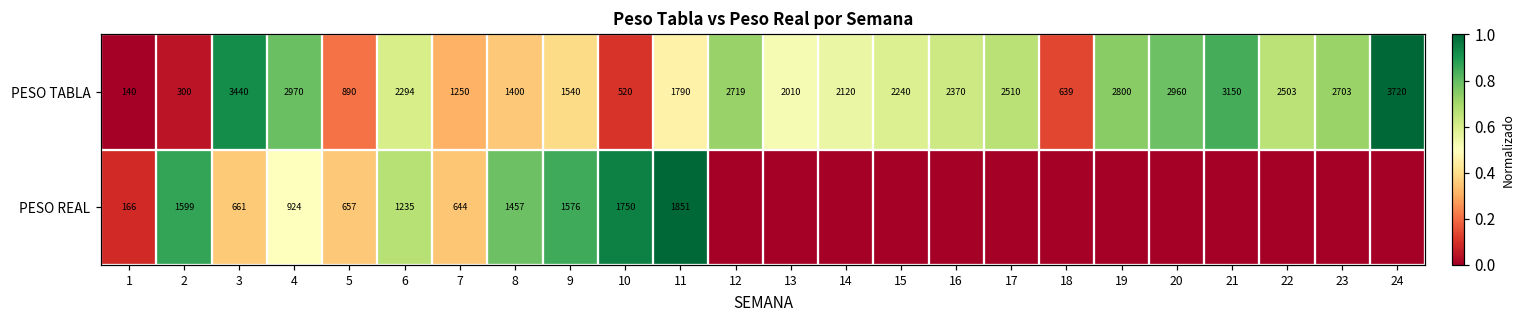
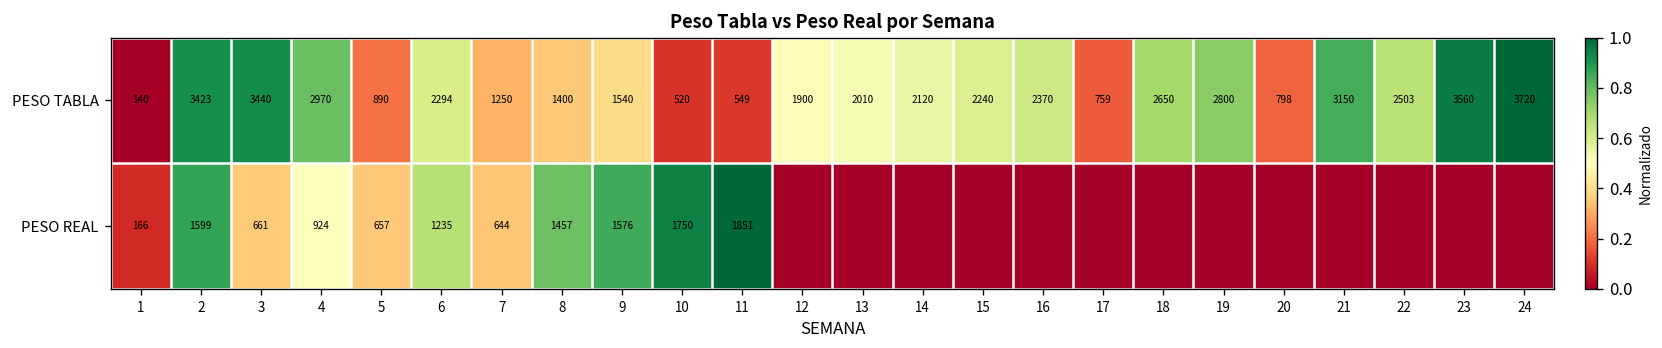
PESO TABLA, 2: 300 -> 3423
PESO TABLA, 11: 1790 -> 549
PESO TABLA, 12: 2719 -> 1900
PESO TABLA, 17: 2510 -> 759
PESO TABLA, 18: 639 -> 2650
PESO TABLA, 20: 2960 -> 798
PESO TABLA, 23: 2703 -> 3560
